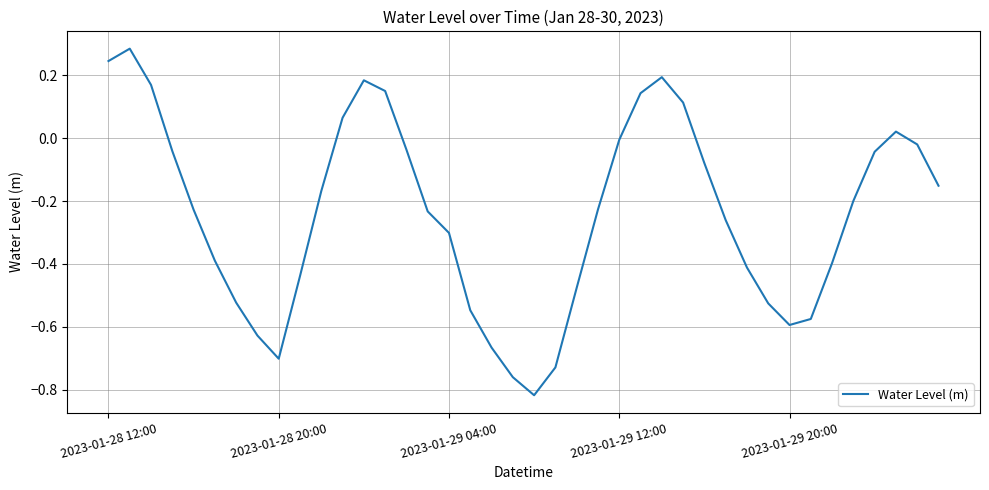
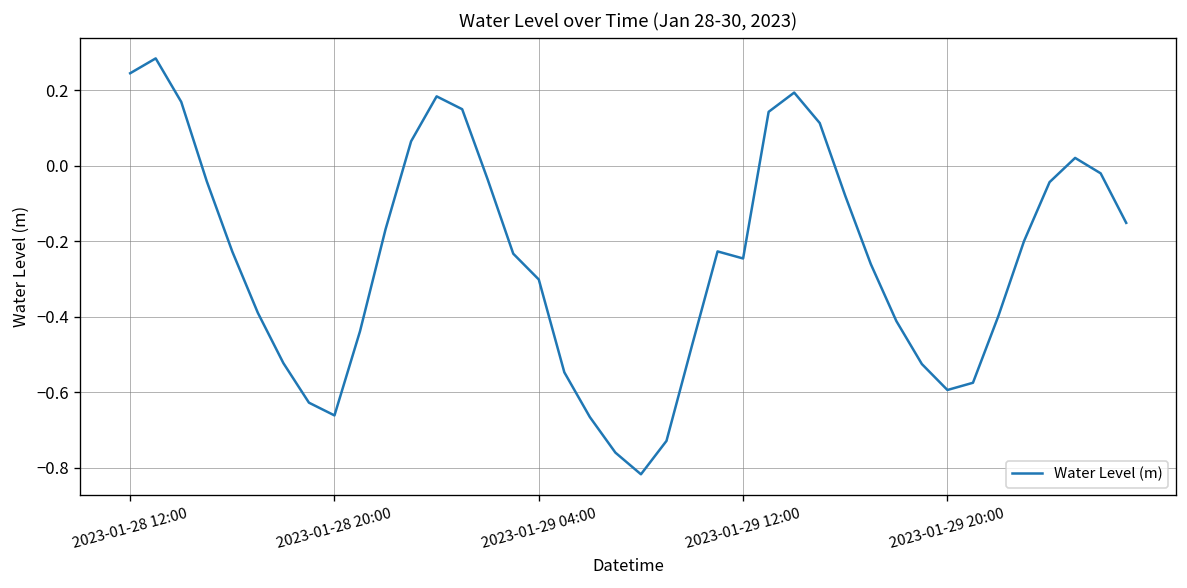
2023-01-28 20:00: -0.70 -> -0.66
2023-01-29 12:00: -0.01 -> -0.25
